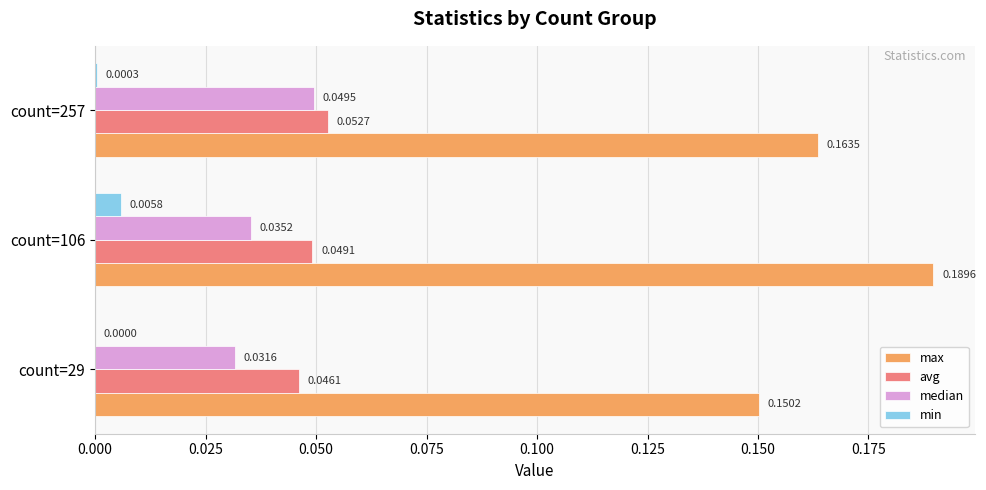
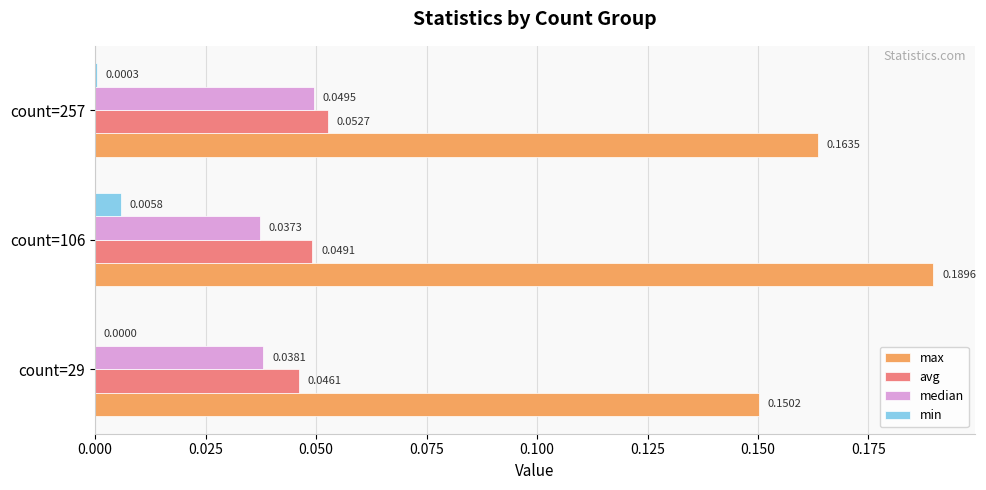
median, count=106: 0.0352 -> 0.0373
median, count=29: 0.0316 -> 0.0381
